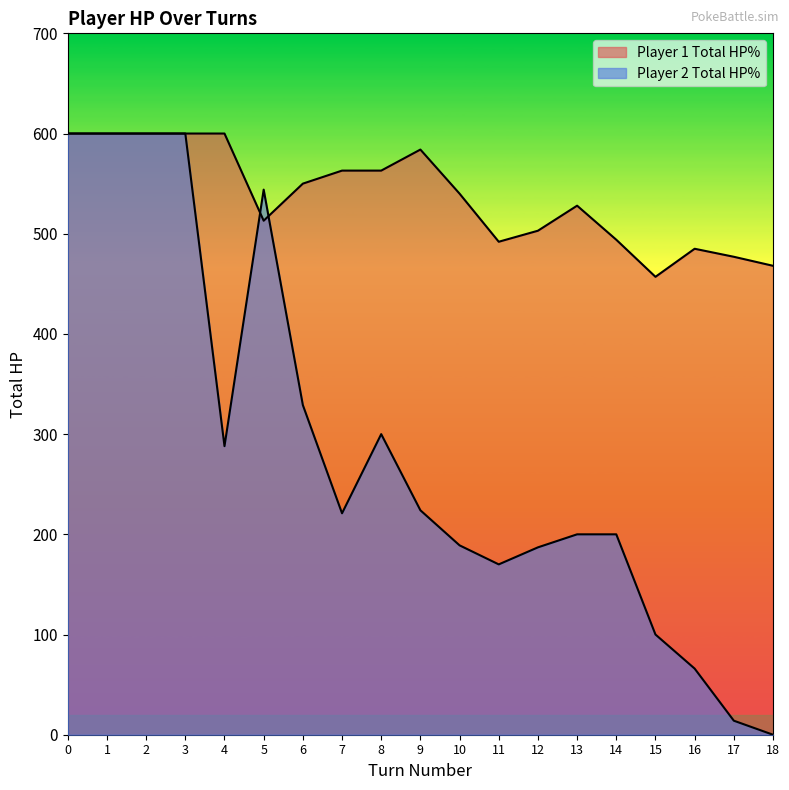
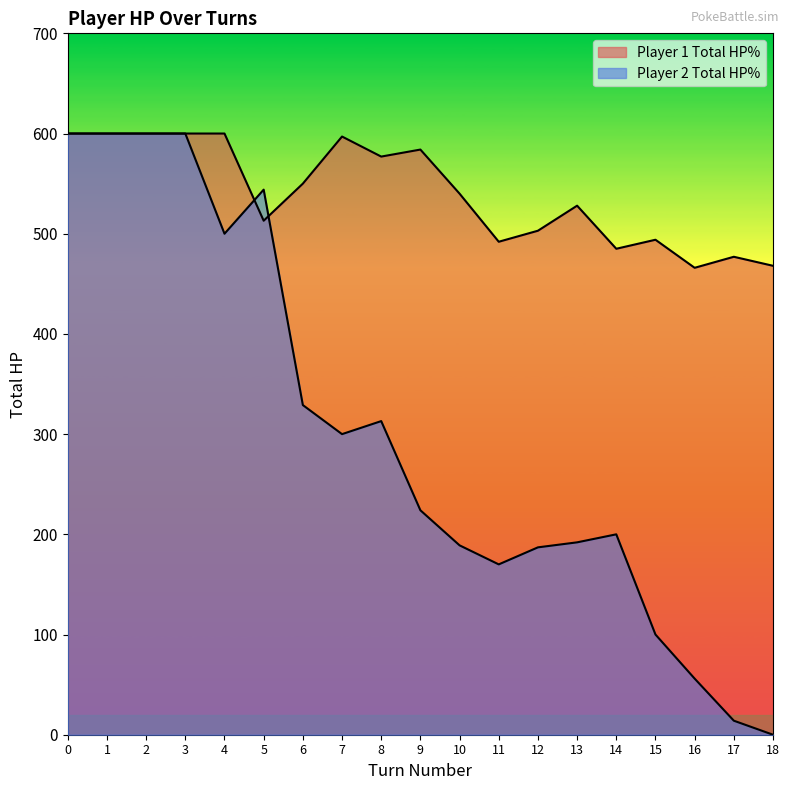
Player 2 Total HP%, 4: 288 -> 500
Player 1 Total HP%, 7: 563 -> 597
Player 2 Total HP%, 7: 221 -> 300
Player 1 Total HP%, 8: 563 -> 577
Player 2 Total HP%, 8: 300 -> 313
Player 2 Total HP%, 13: 200 -> 192
Player 1 Total HP%, 14: 494 -> 485
Player 1 Total HP%, 15: 457 -> 494
Player 1 Total HP%, 16: 485 -> 466
Player 2 Total HP%, 16: 66 -> 56
